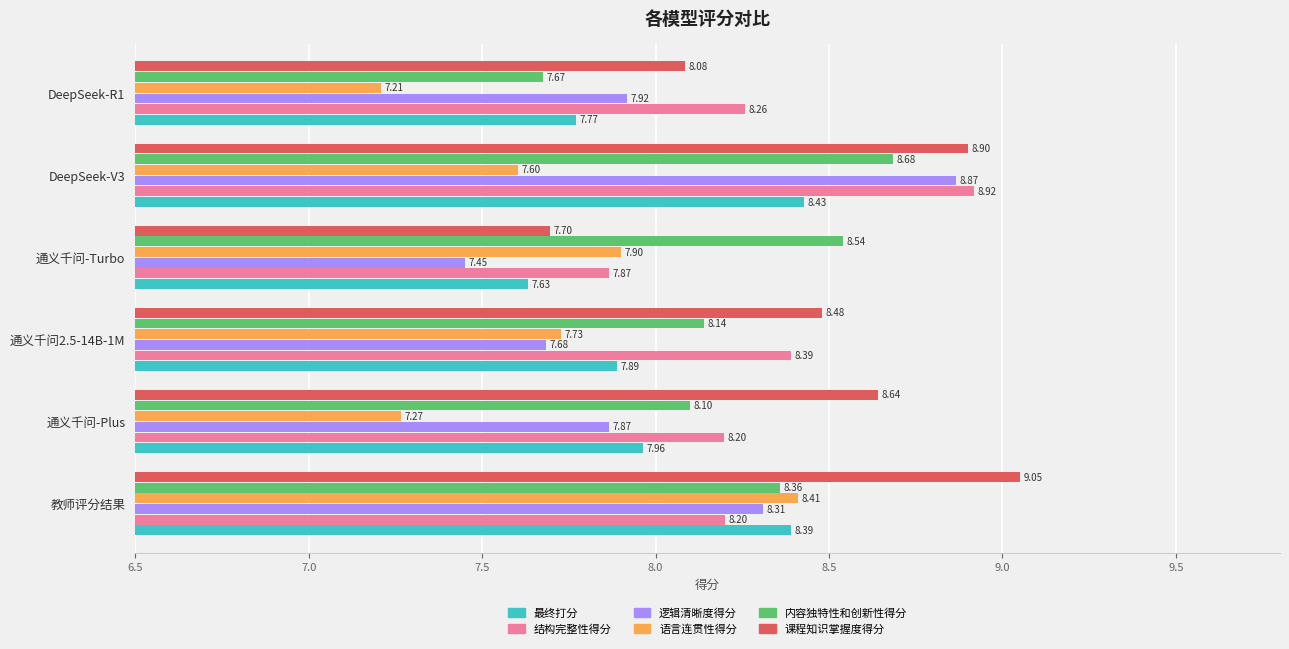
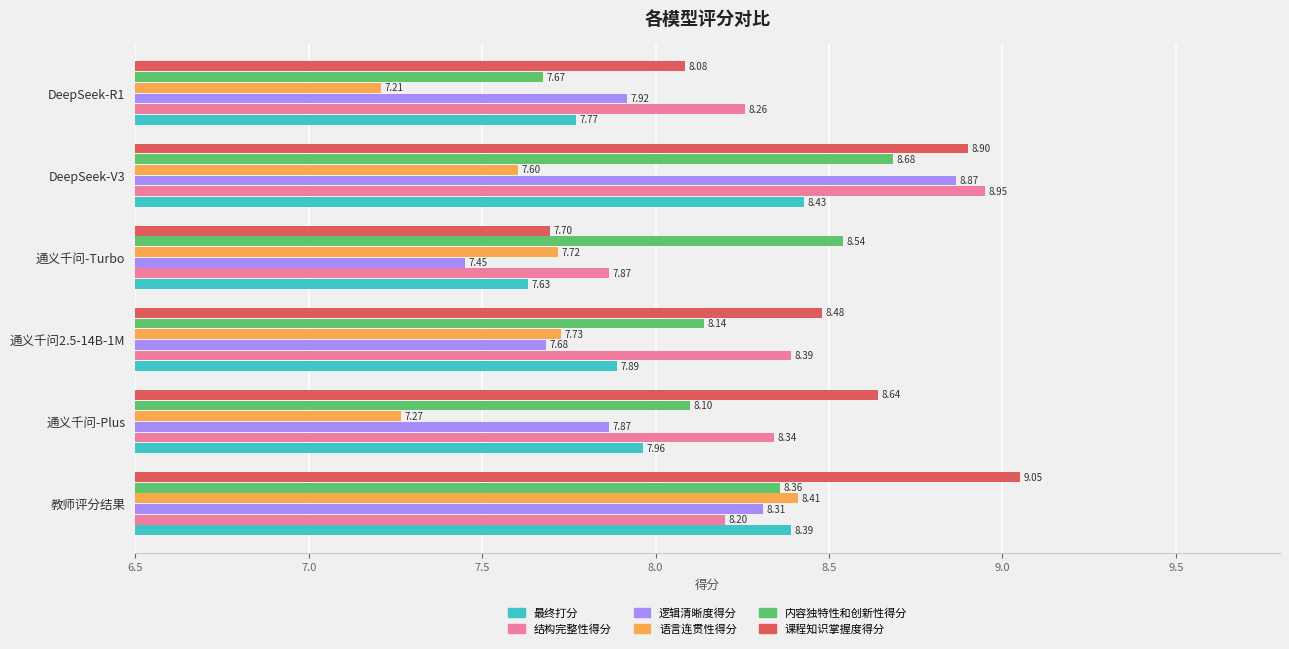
结构完整性得分, DeepSeek-V3: 8.92 -> 8.95
语言连贯性得分, 通义千问-Turbo: 7.90 -> 7.72
结构完整性得分, 通义千问-Plus: 8.20 -> 8.34
